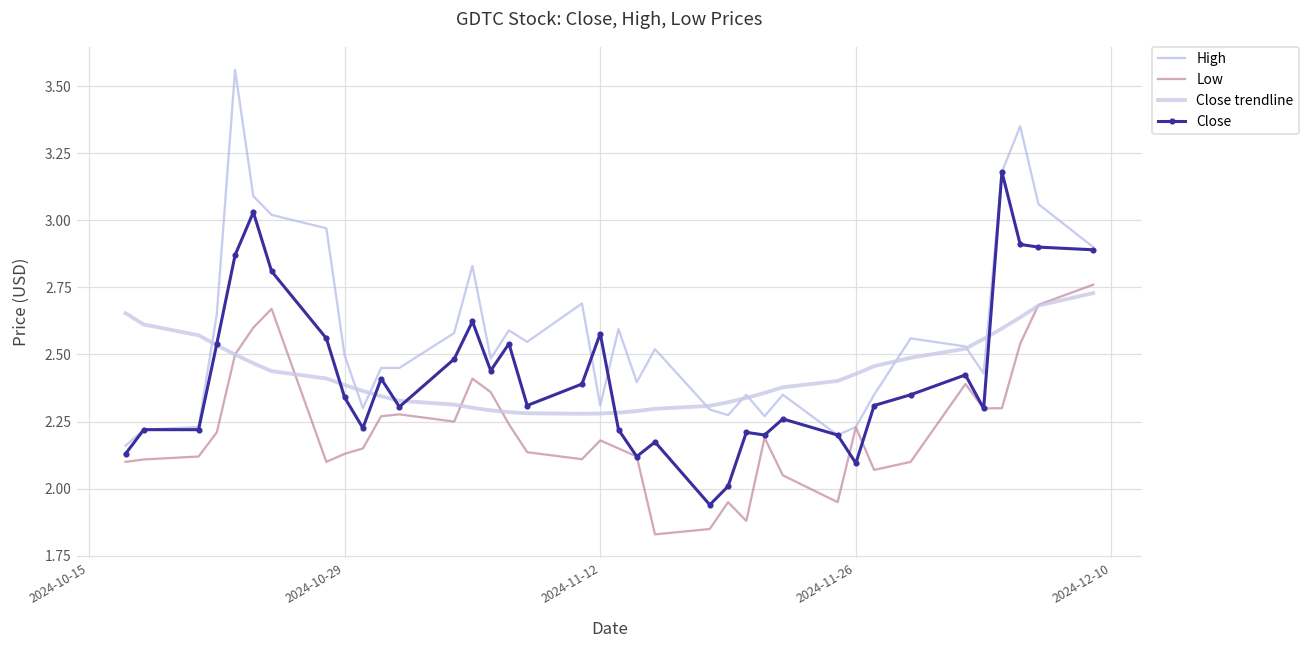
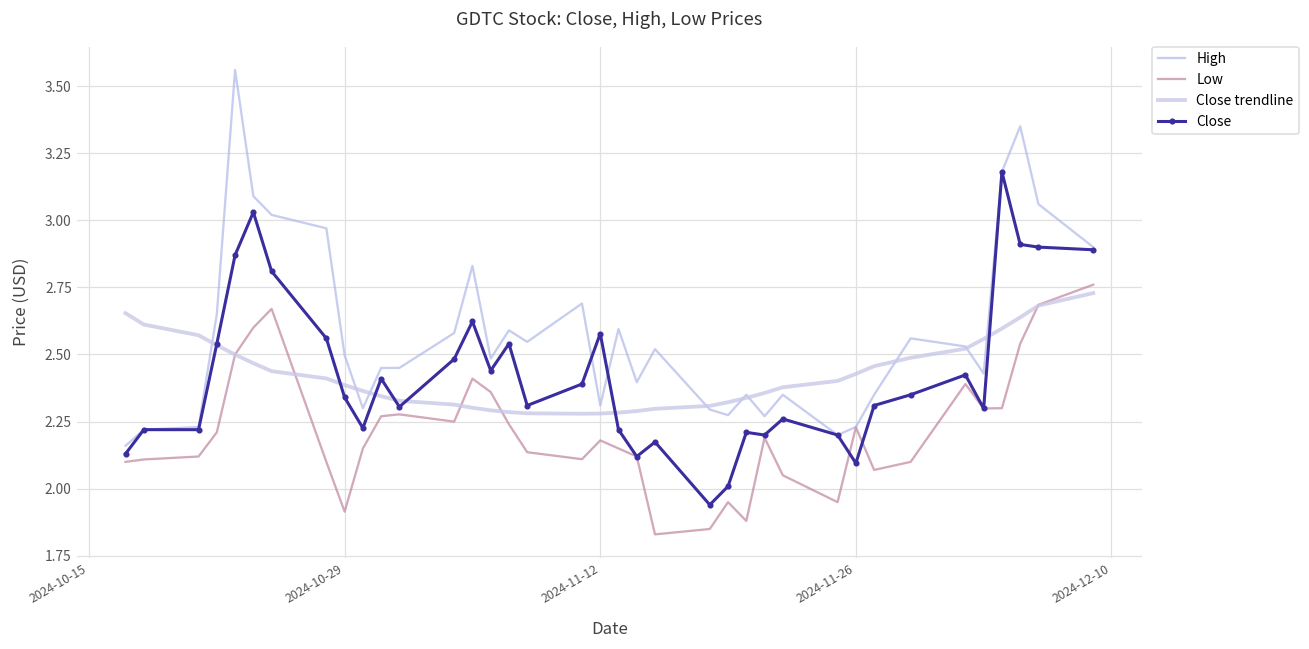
Low, 2024-10-29: 2.13 -> 1.91
